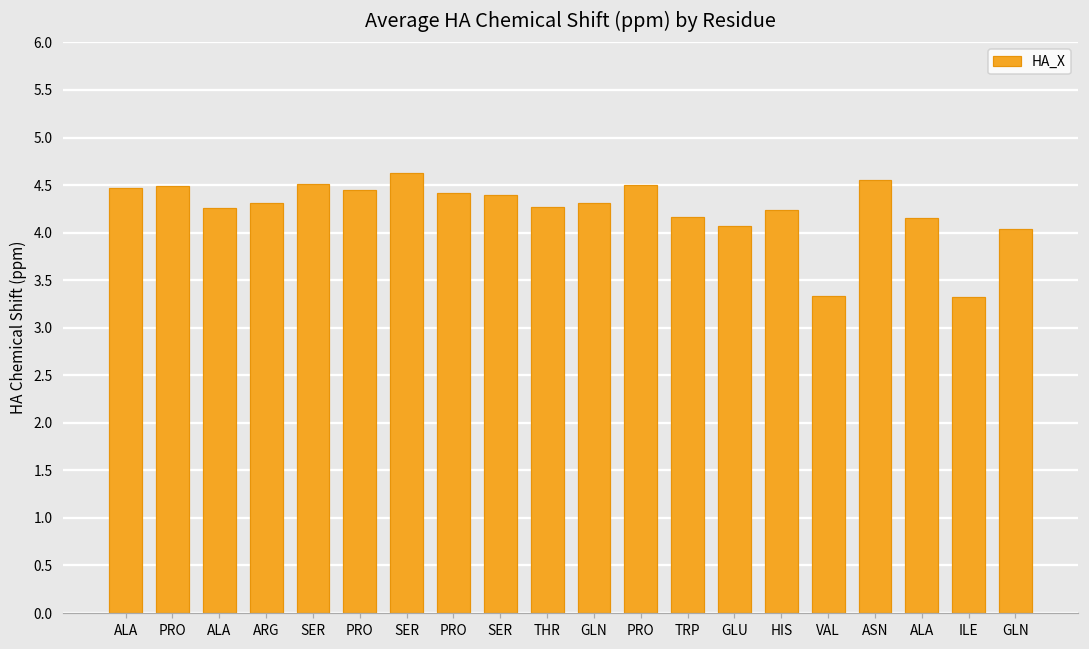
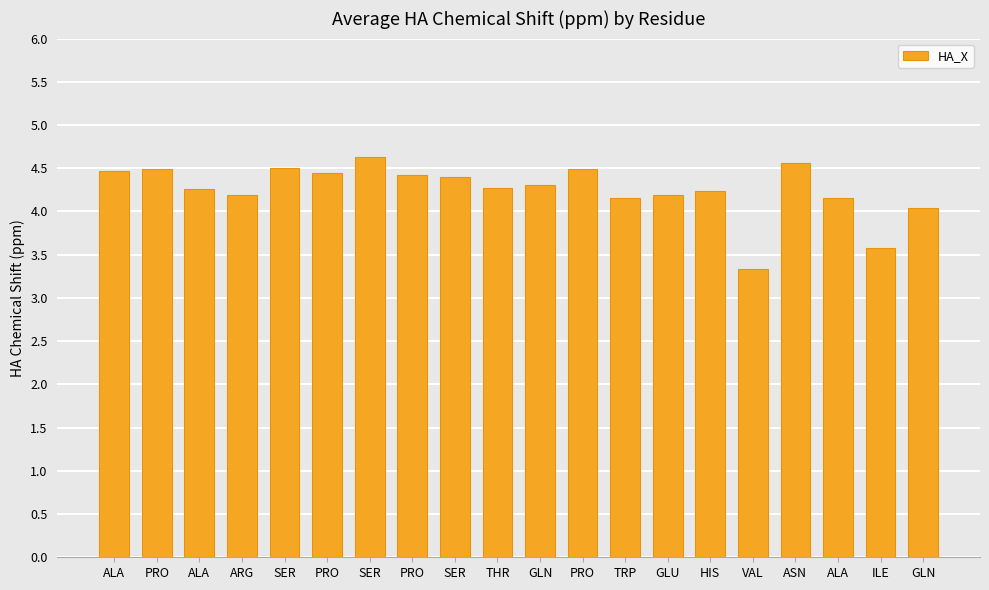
ARG: 4.3 -> 4.2
GLU: 4.1 -> 4.2
ILE: 3.3 -> 3.6
